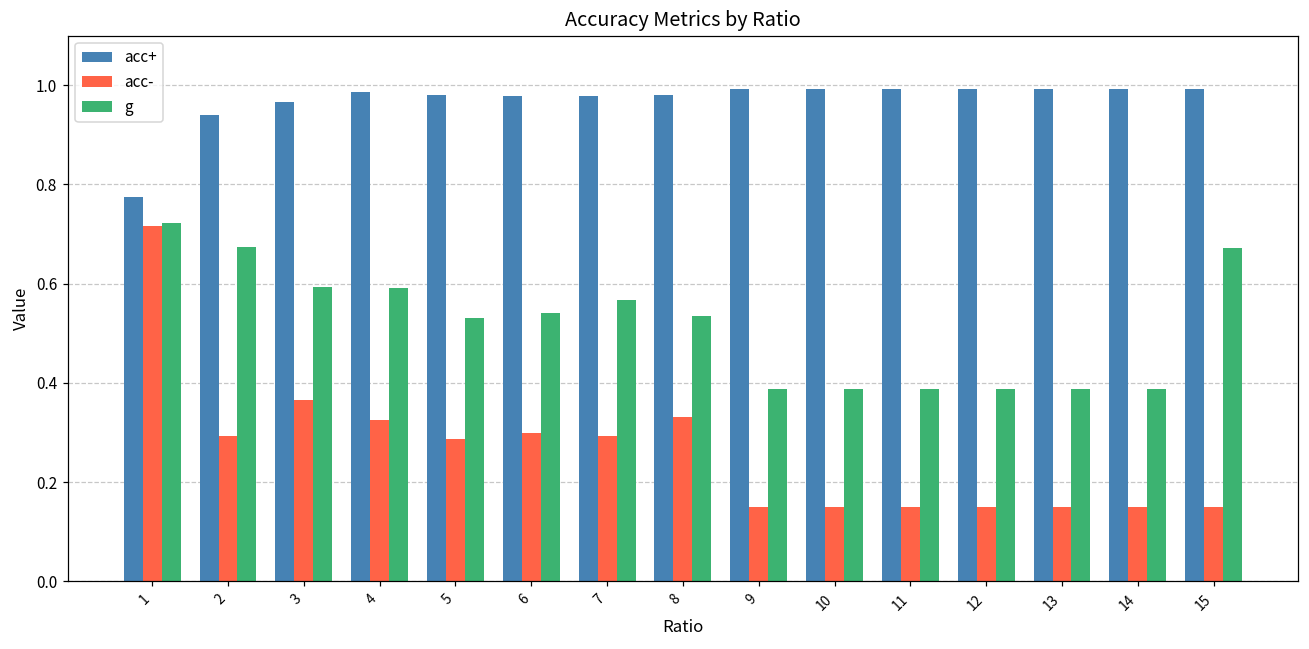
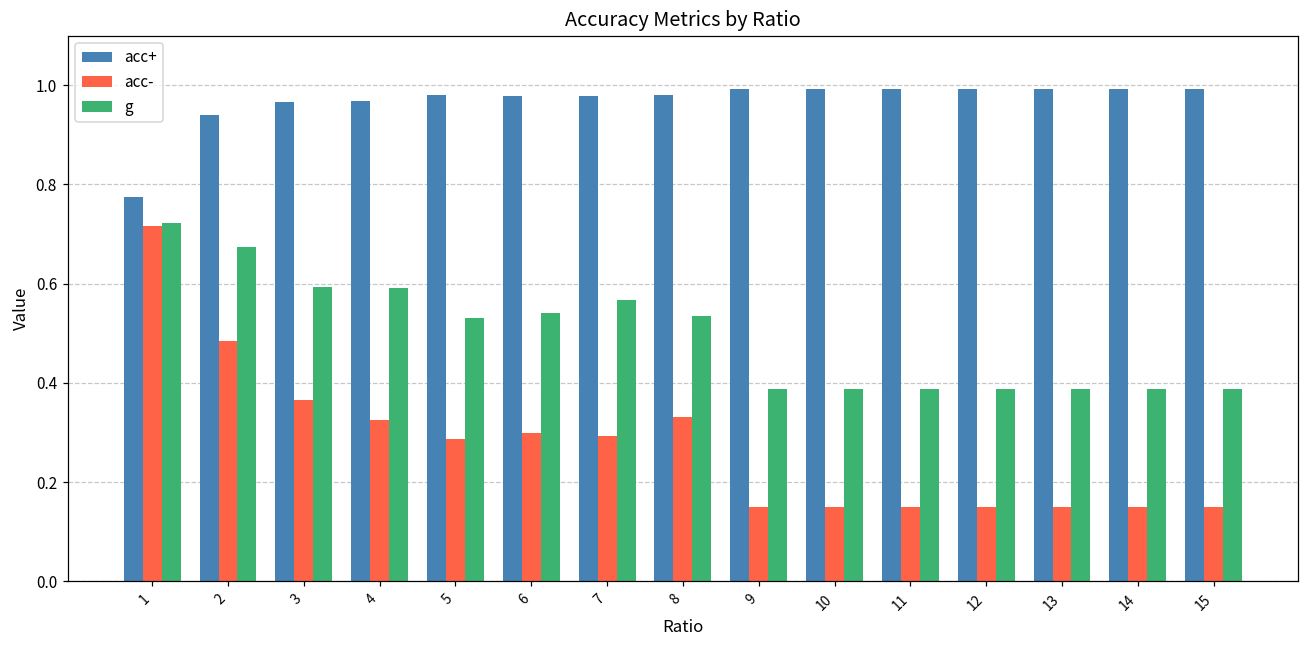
acc-, 2: 0.29 -> 0.48
acc+, 4: 0.99 -> 0.97
g, 15: 0.67 -> 0.39
